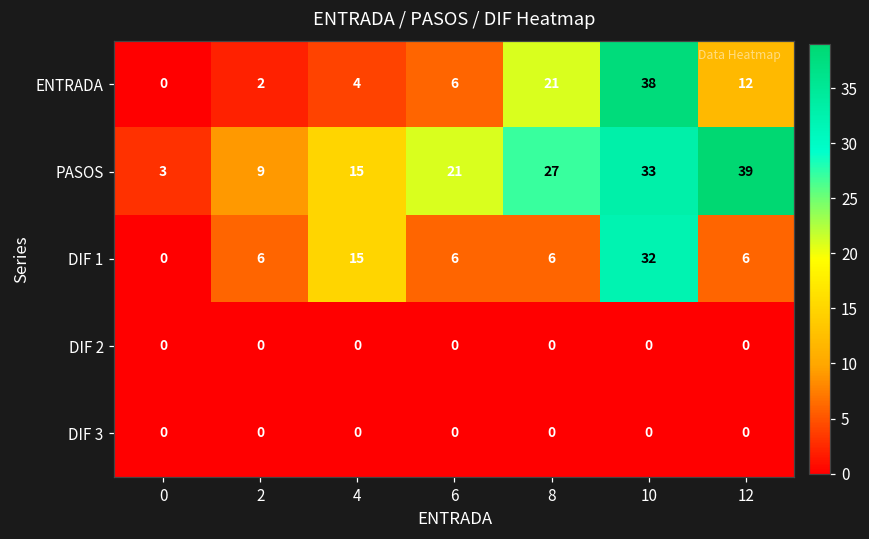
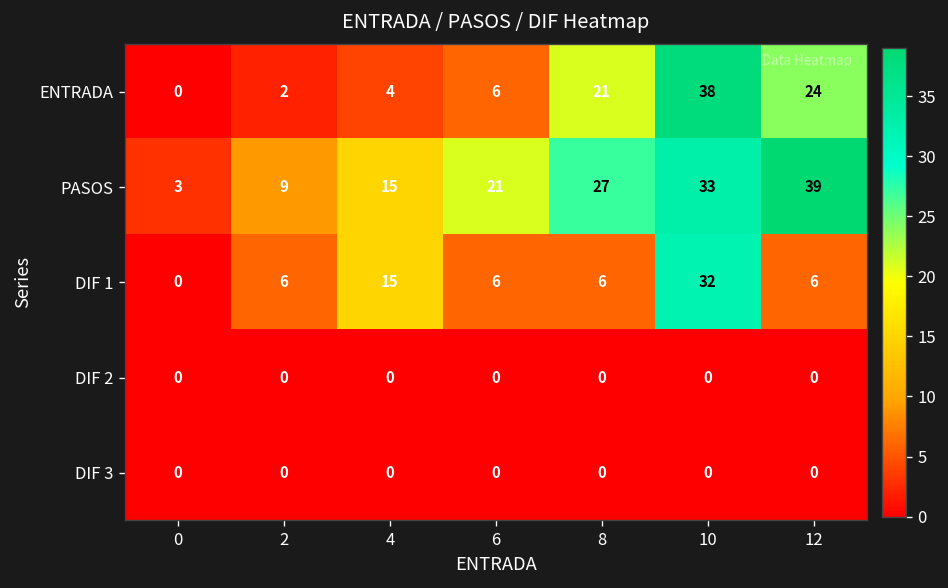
ENTRADA, 12: 12 -> 24
